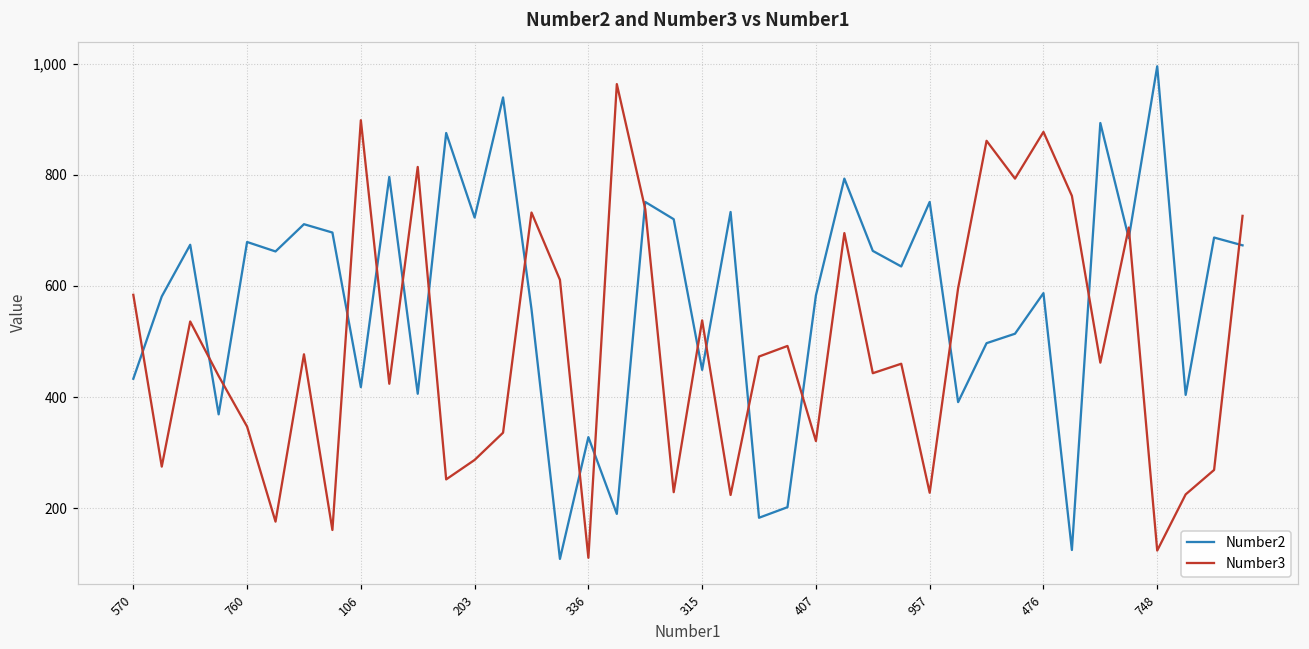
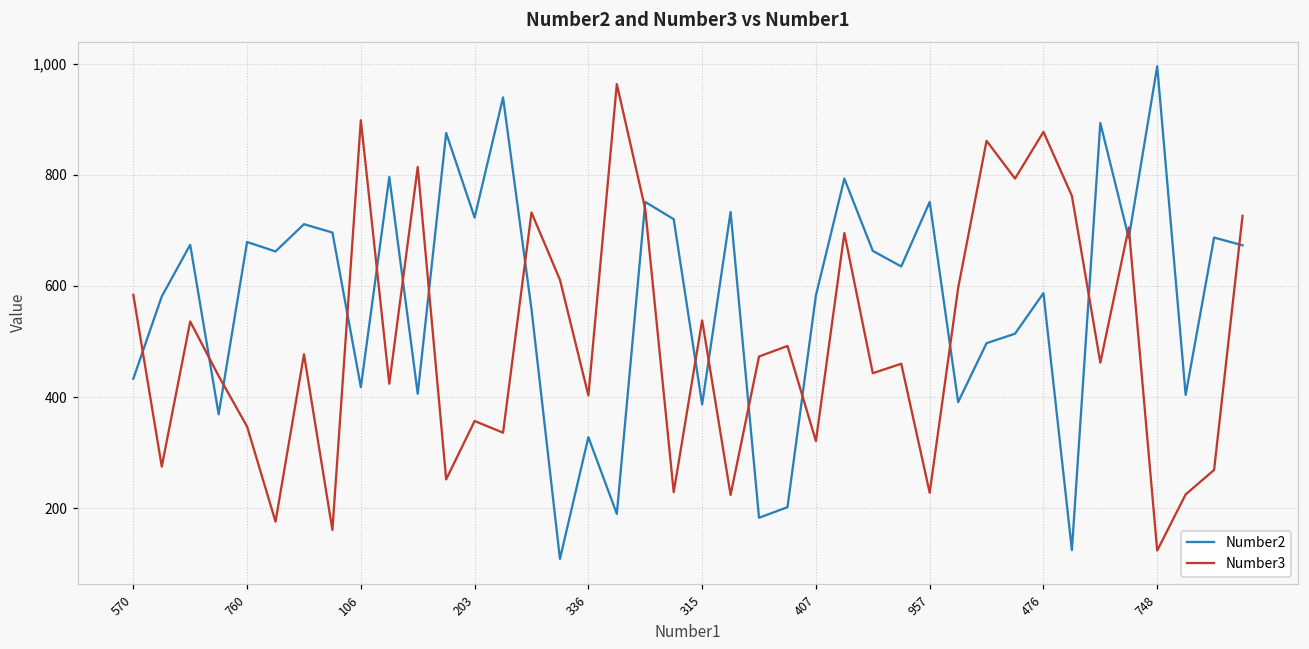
Number3, 203: 290 -> 360
Number3, 336: 110 -> 400
Number2, 315: 450 -> 390
